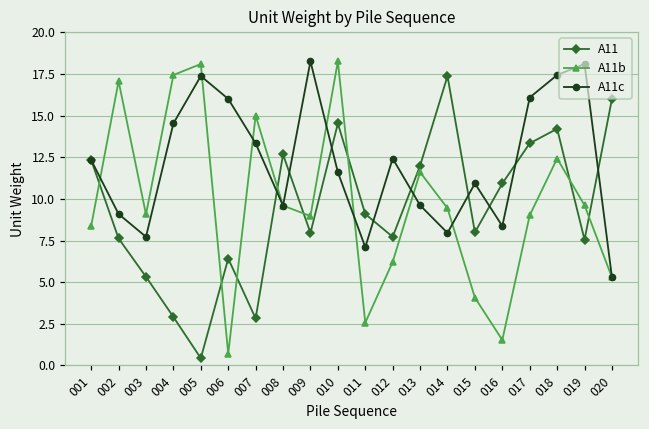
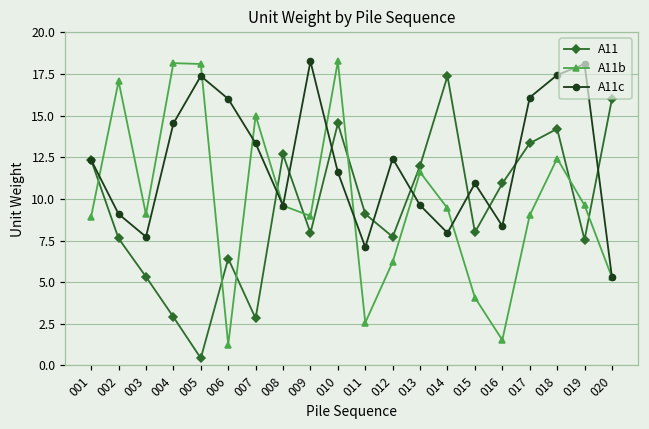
A11b, 001: 8.4 -> 8.9
A11b, 004: 17.4 -> 18.1
A11b, 006: 0.7 -> 1.2
